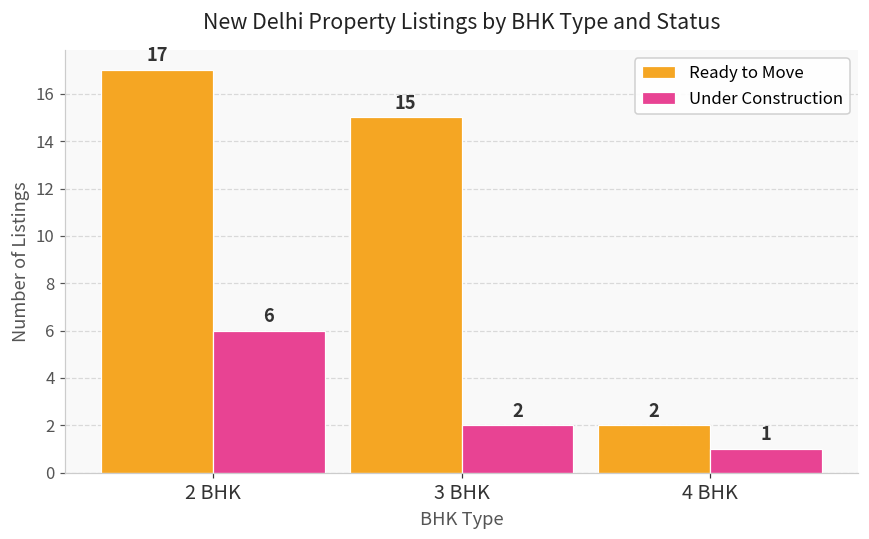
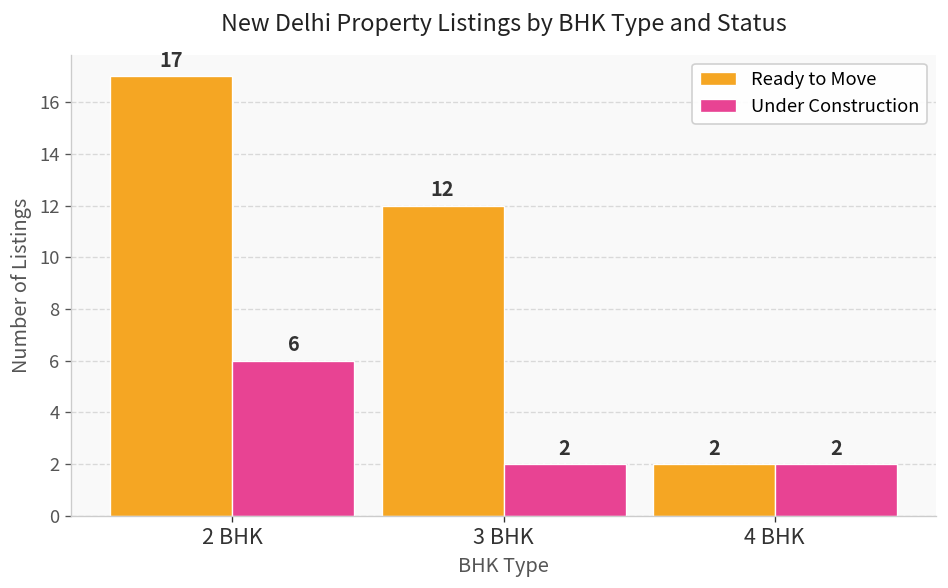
Ready to Move, 3 BHK: 15 -> 12
Under Construction, 4 BHK: 1 -> 2
